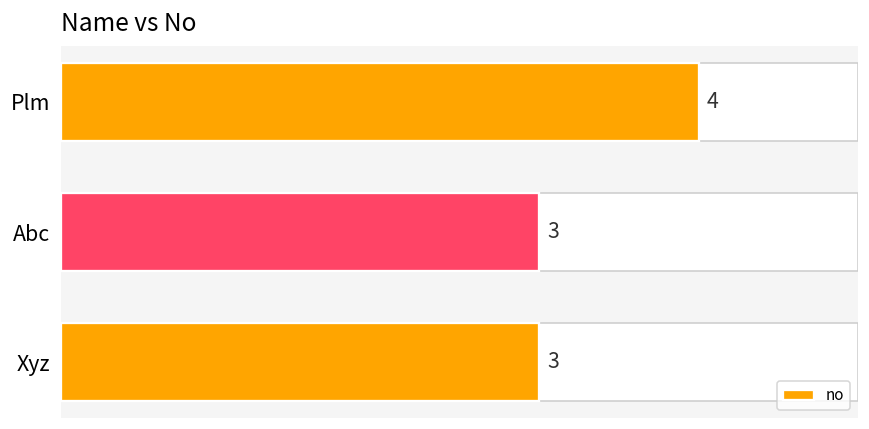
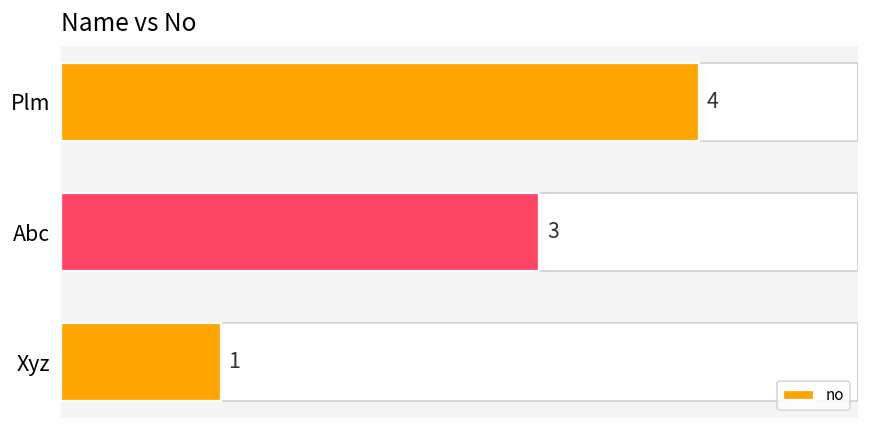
Xyz: 3 -> 1
